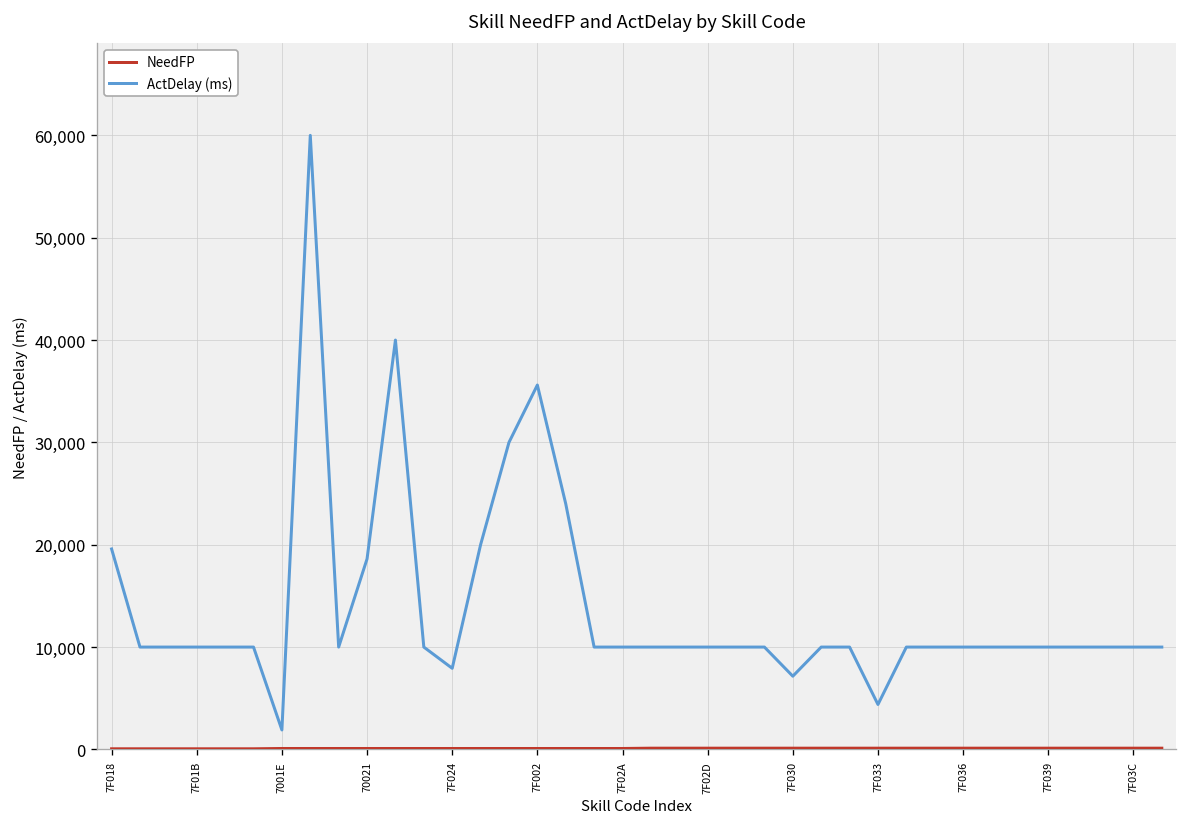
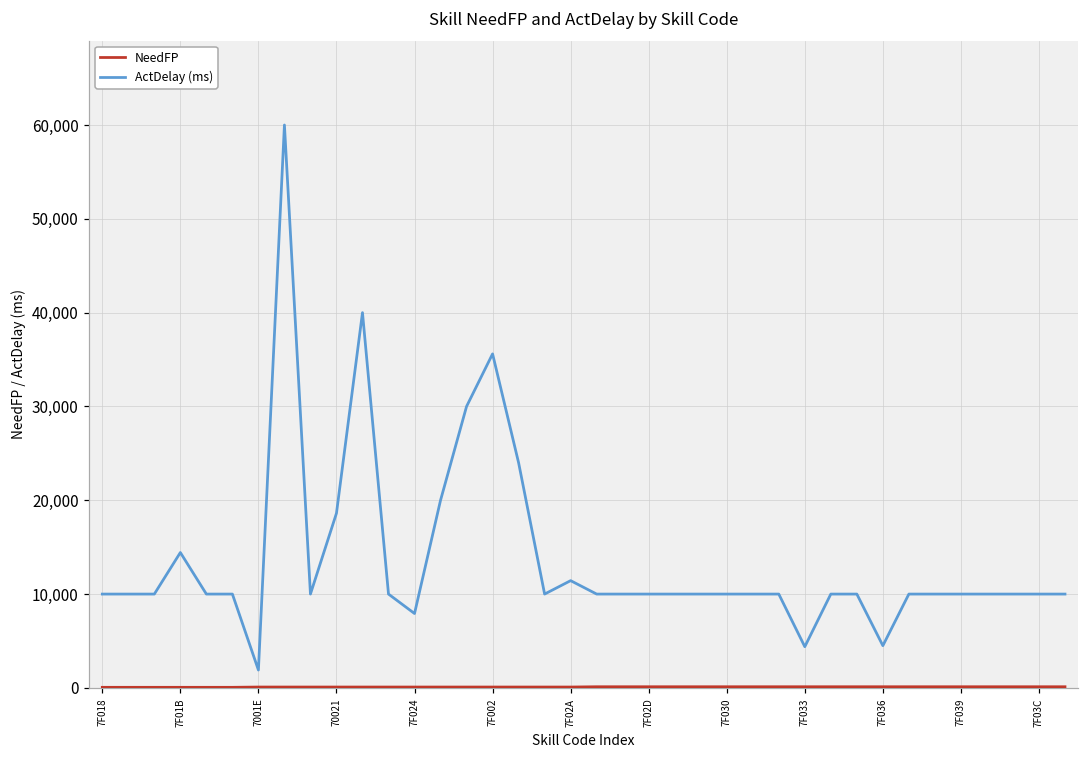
ActDelay (ms), 7F018: 20,000 -> 10,000
ActDelay (ms), 7F01B: 10,000 -> 14,000
ActDelay (ms), 7F02A: 10,000 -> 11,000
ActDelay (ms), 7F030: 7,000 -> 10,000
ActDelay (ms), 7F036: 10,000 -> 4,000
